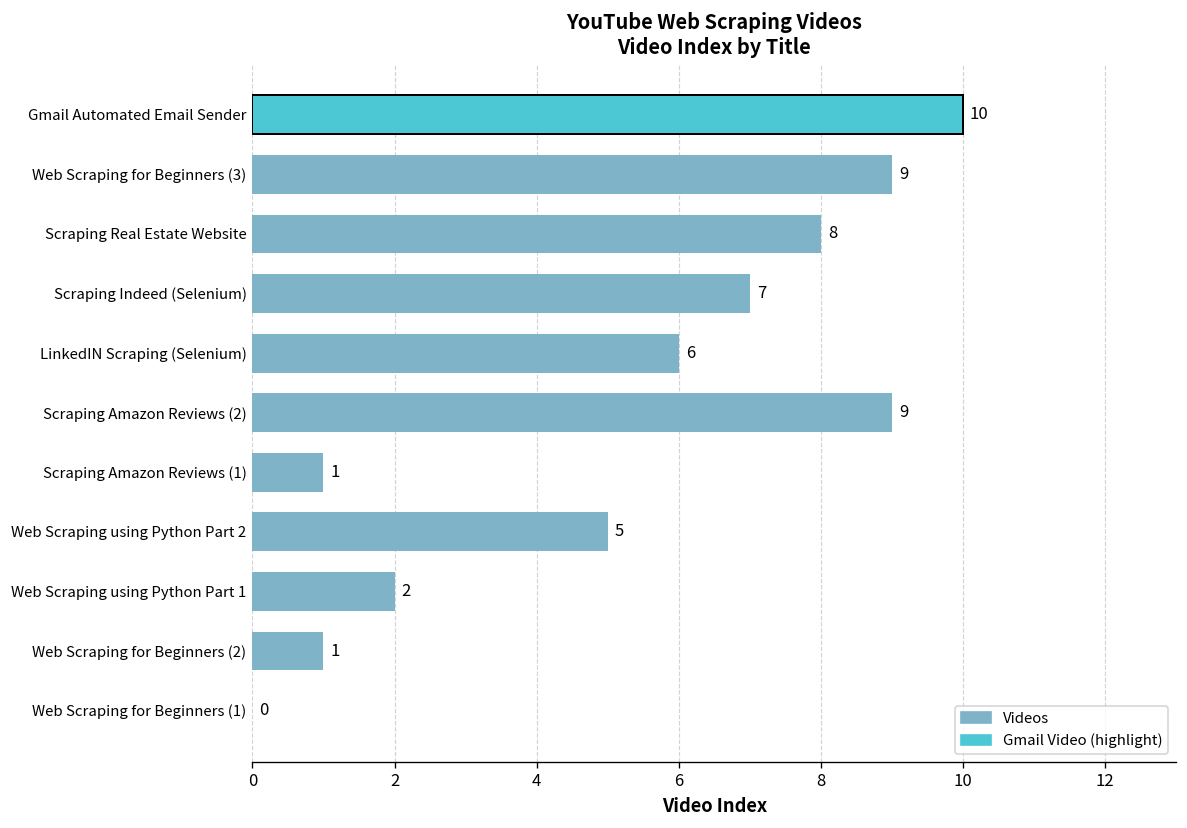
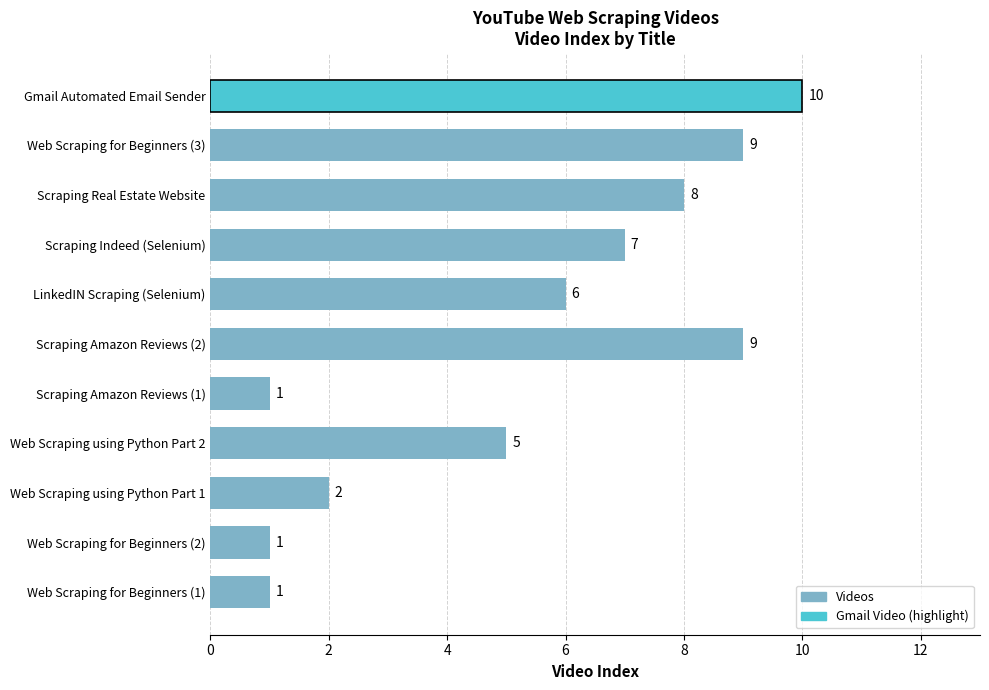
Web Scraping for Beginners (1): 0 -> 1
